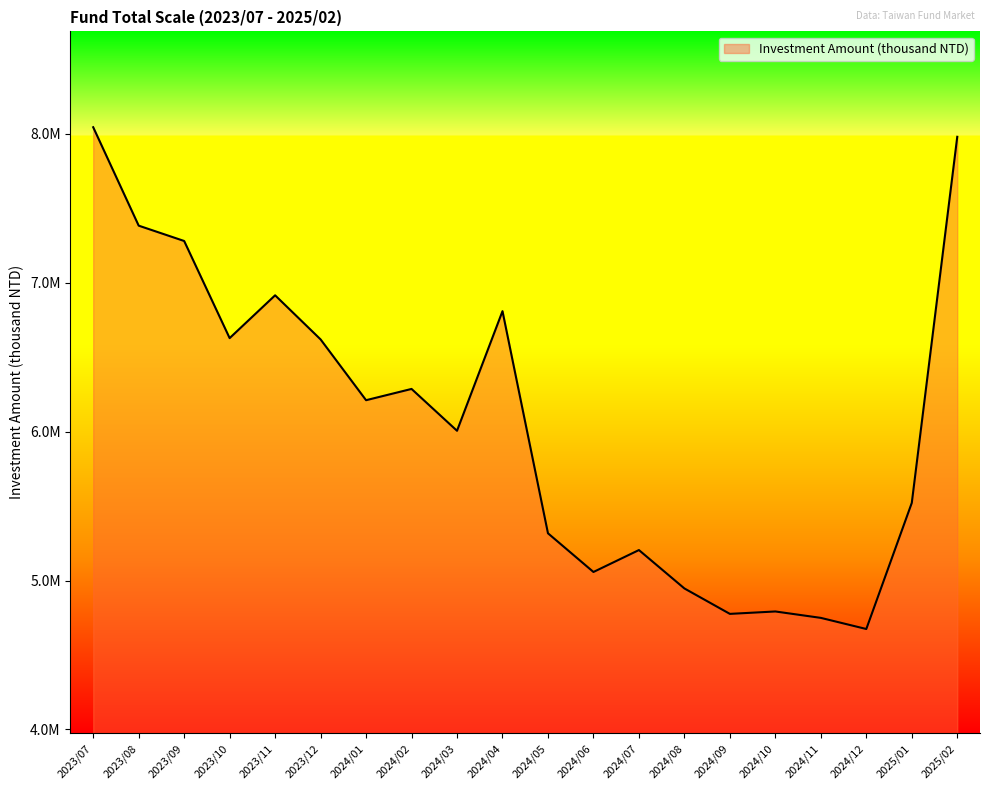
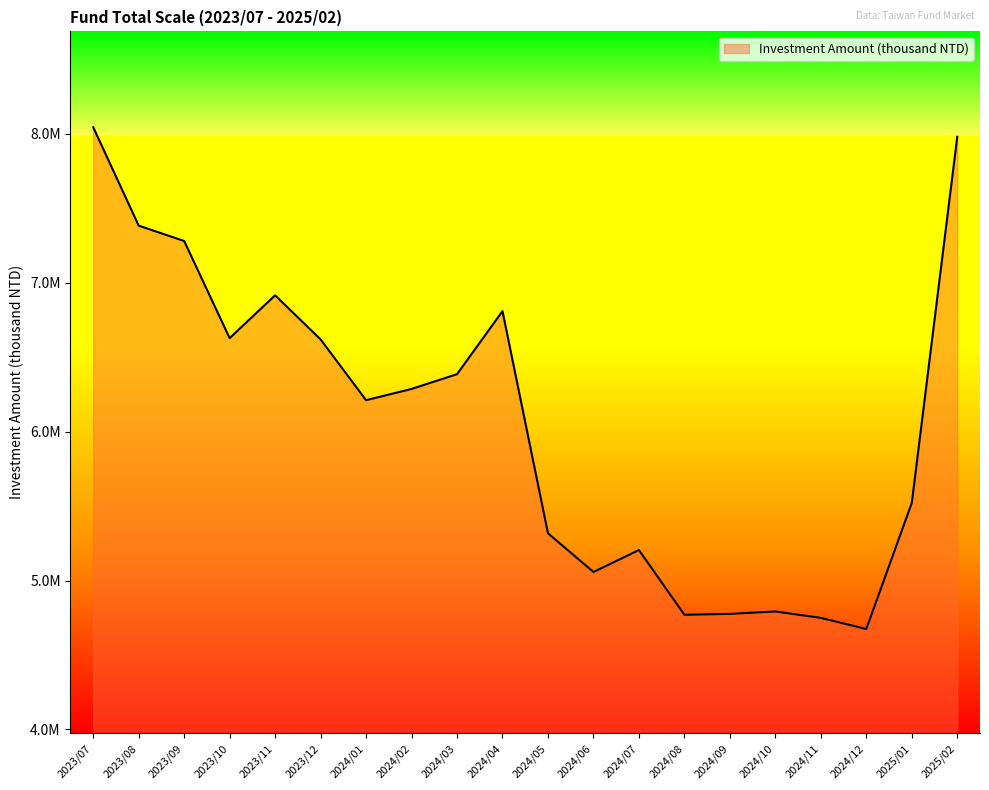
2024/03: 6010000 -> 6390000
2024/08: 4950000 -> 4770000
